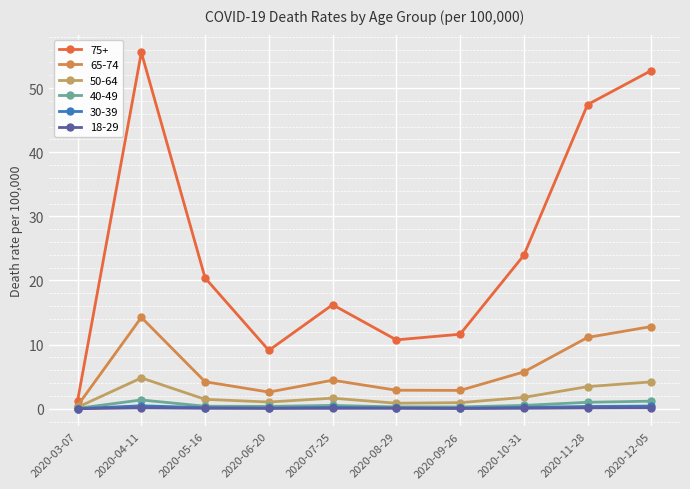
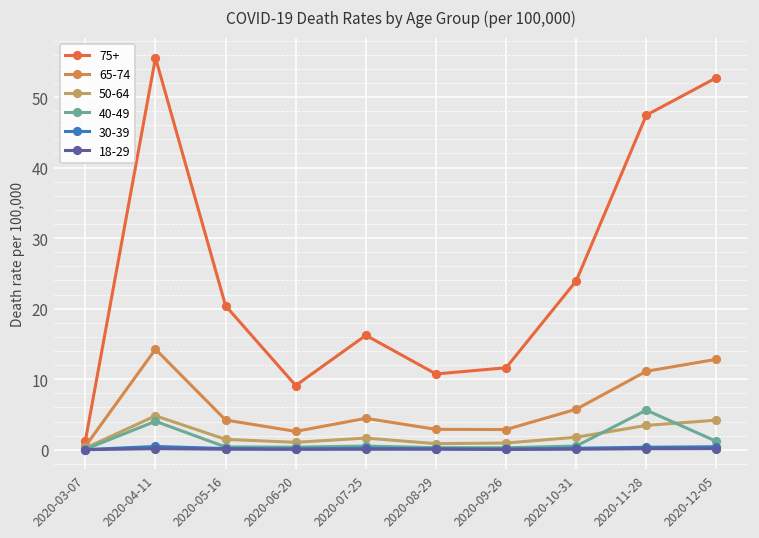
40-49, 2020-04-11: 1 -> 4
40-49, 2020-11-28: 1 -> 6
